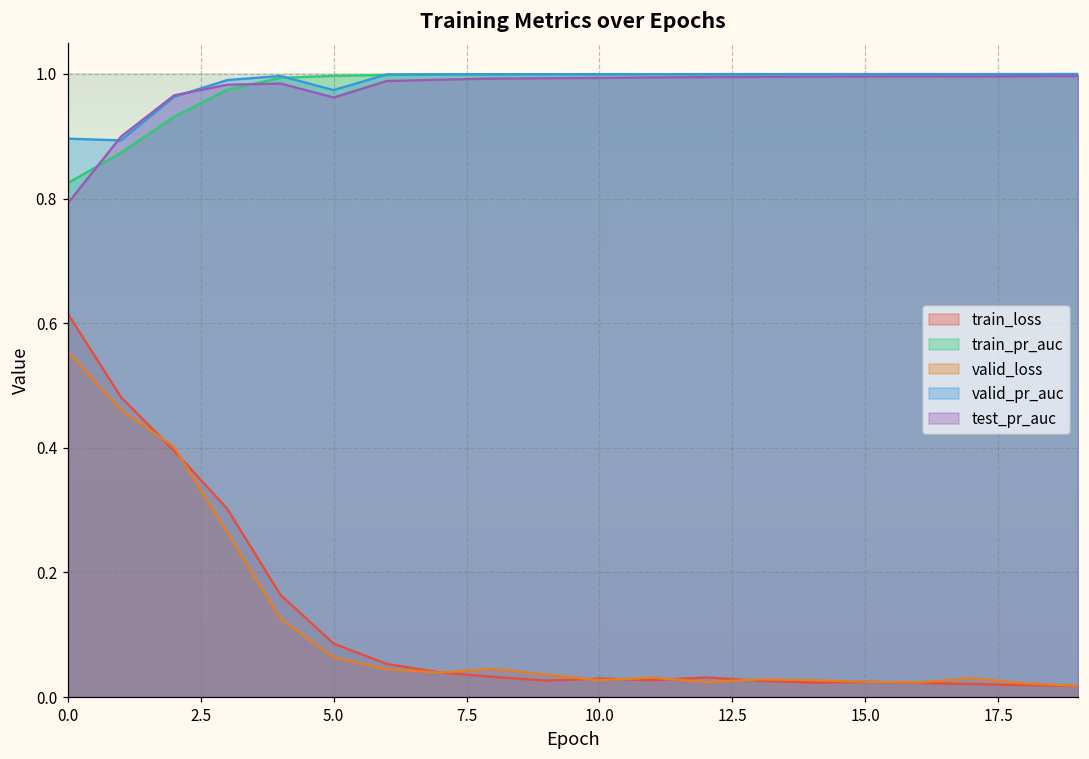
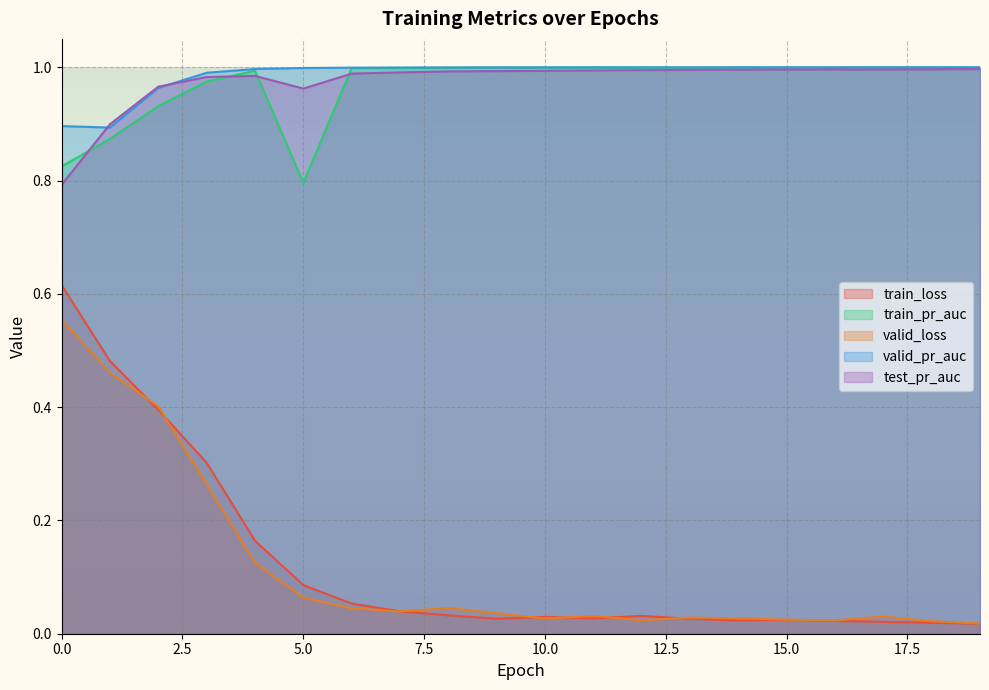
train_pr_auc, 5.0: 1.00 -> 0.80
valid_pr_auc, 5.0: 0.97 -> 1.00
